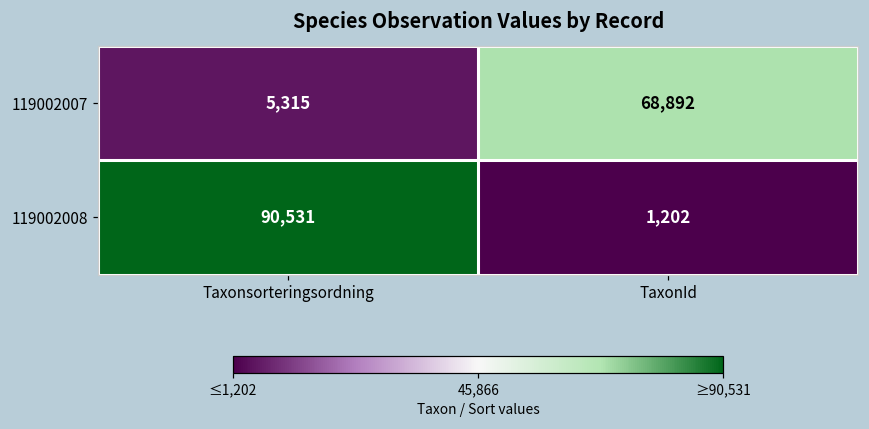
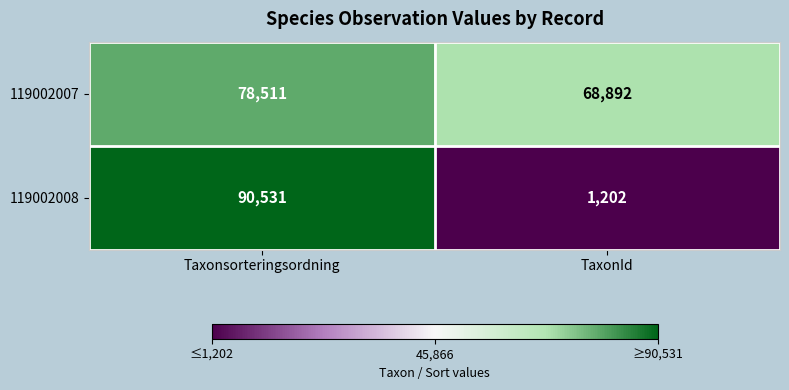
119002007, Taxonsorteringsordning: 5,315 -> 78,511
